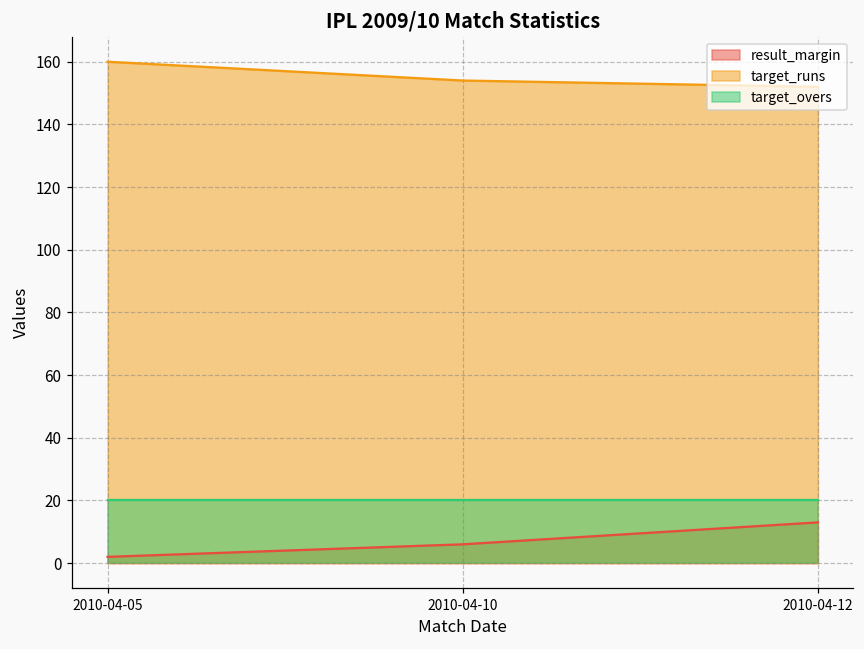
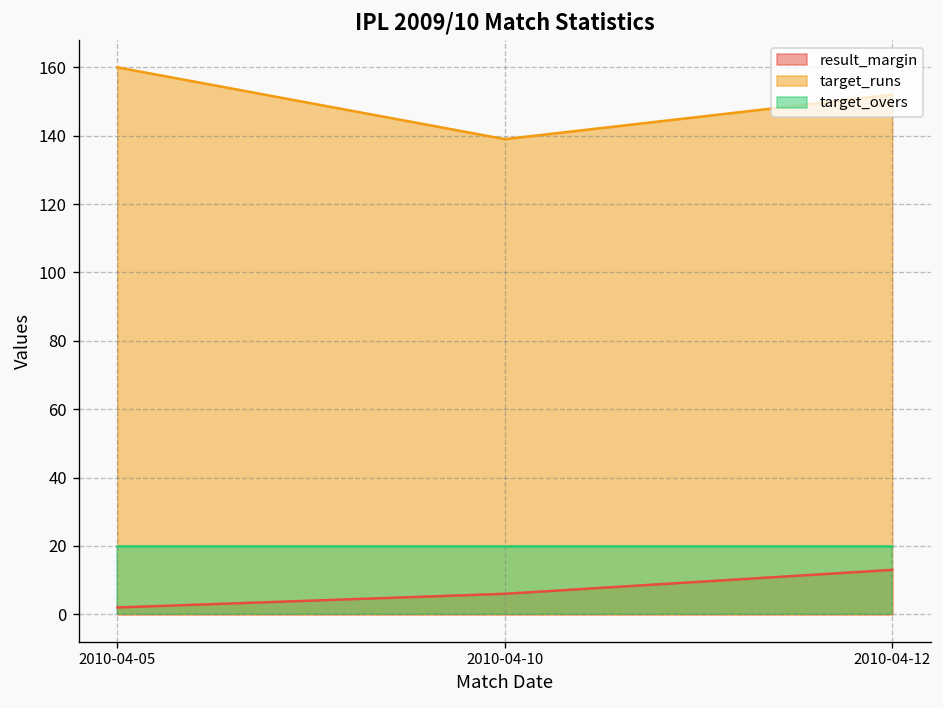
target_runs, 2010-04-10: 154 -> 139
